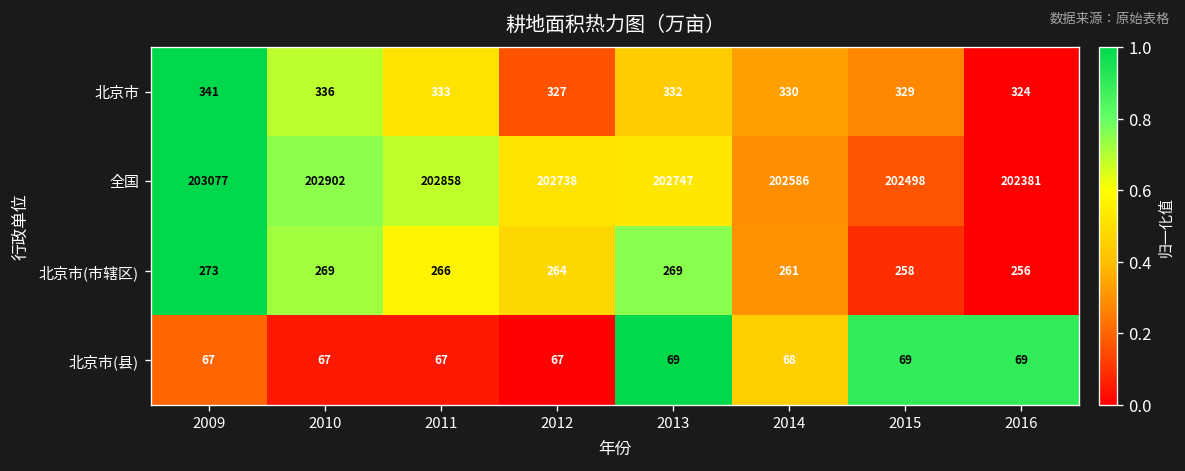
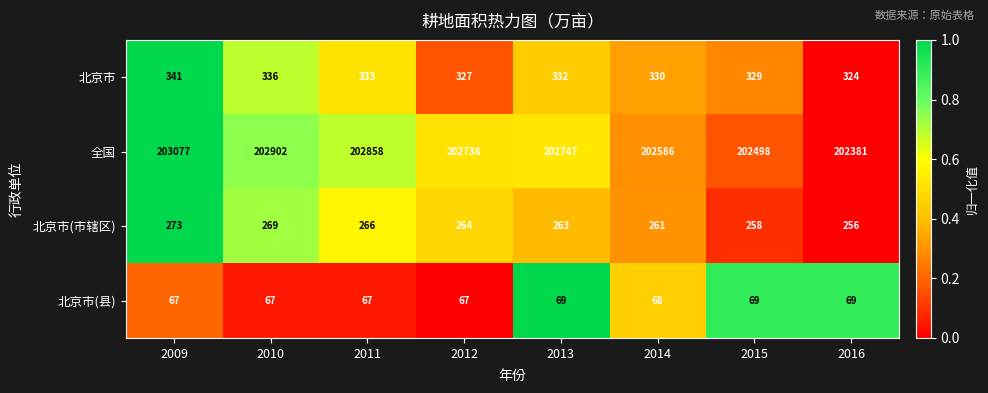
北京市(市辖区), 2013: 269 -> 263
